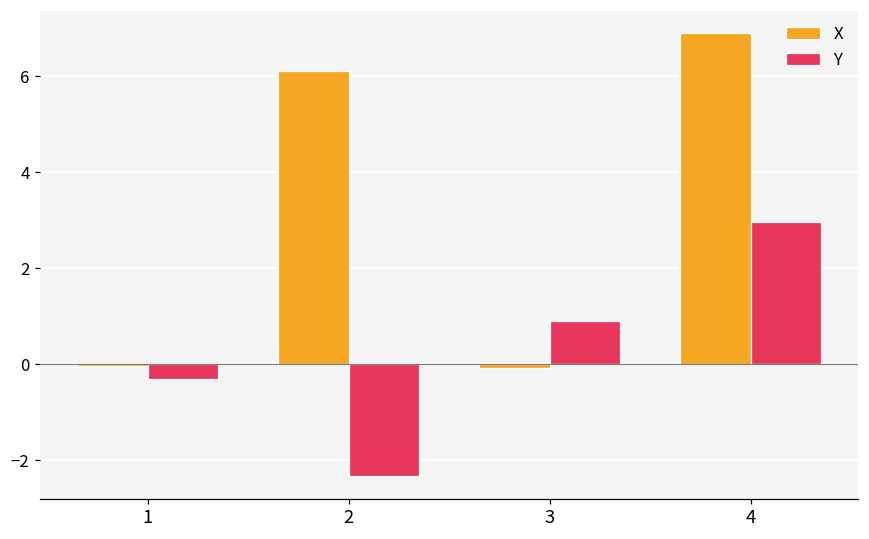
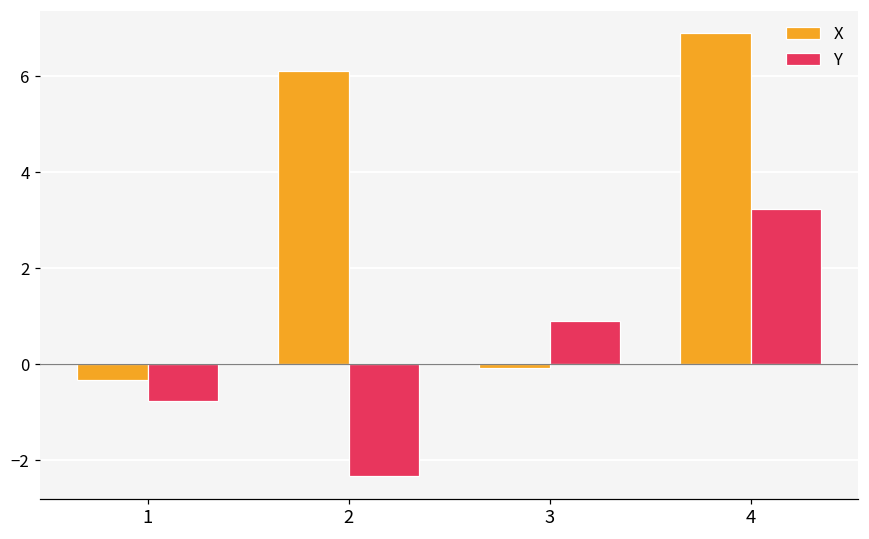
X, 1: 0.0 -> -0.3
Y, 1: -0.3 -> -0.8
Y, 4: 3.0 -> 3.2
